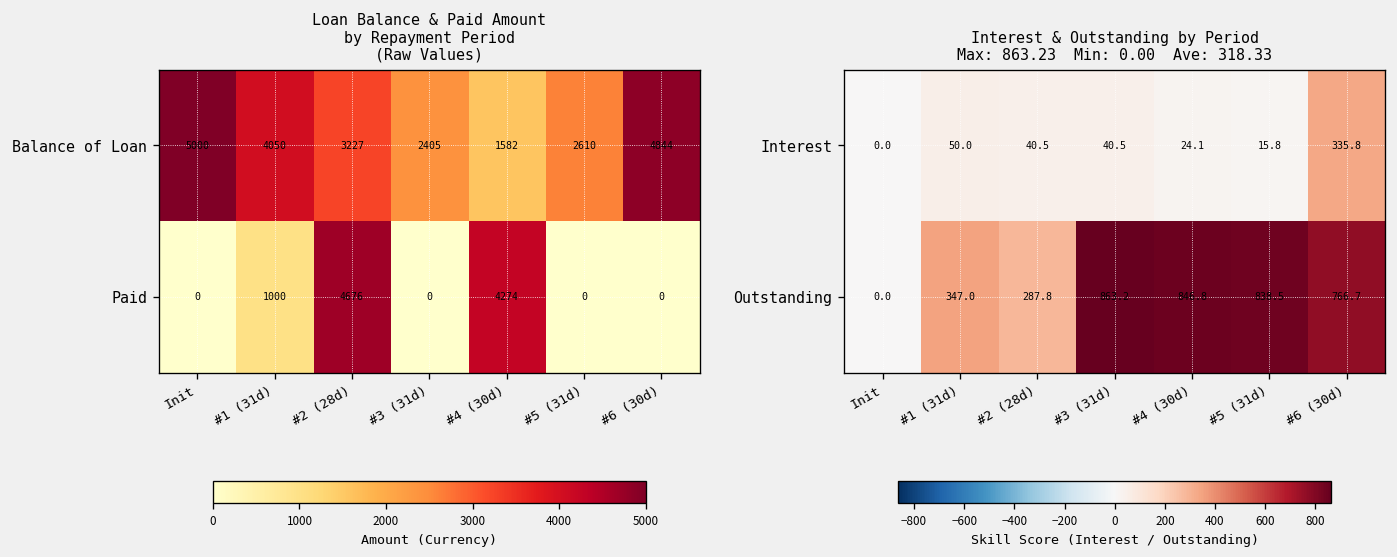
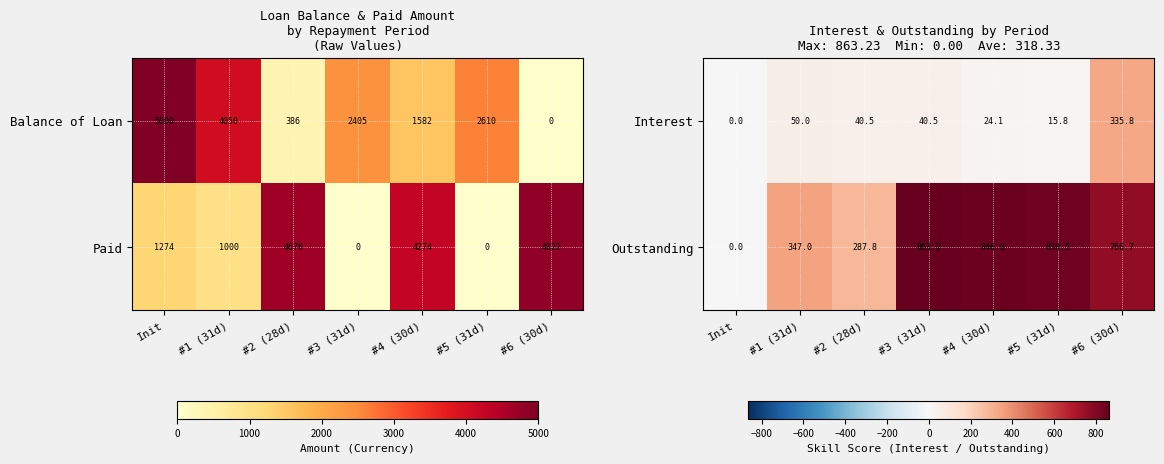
Loan Balance & Paid Amount by Repayment Period (Raw Values), Balance of Loan, #2 (28d): 3227 -> 386
Loan Balance & Paid Amount by Repayment Period (Raw Values), Balance of Loan, #6 (30d): 4844 -> 0
Loan Balance & Paid Amount by Repayment Period (Raw Values), Paid, Init: 0 -> 1274
Loan Balance & Paid Amount by Repayment Period (Raw Values), Paid, #6 (30d): 0 -> 4822
